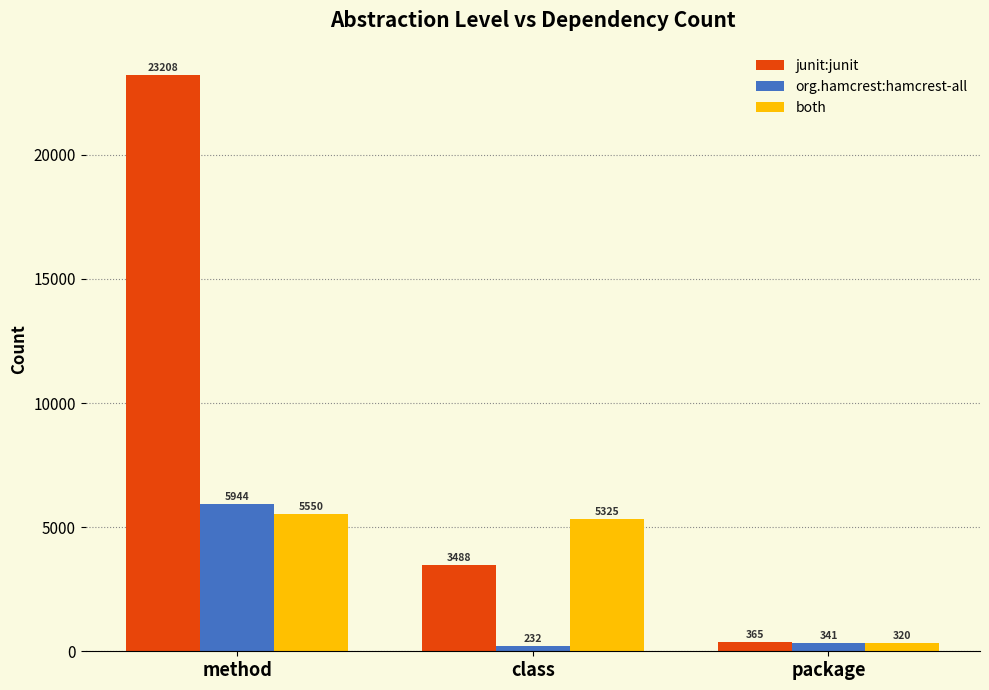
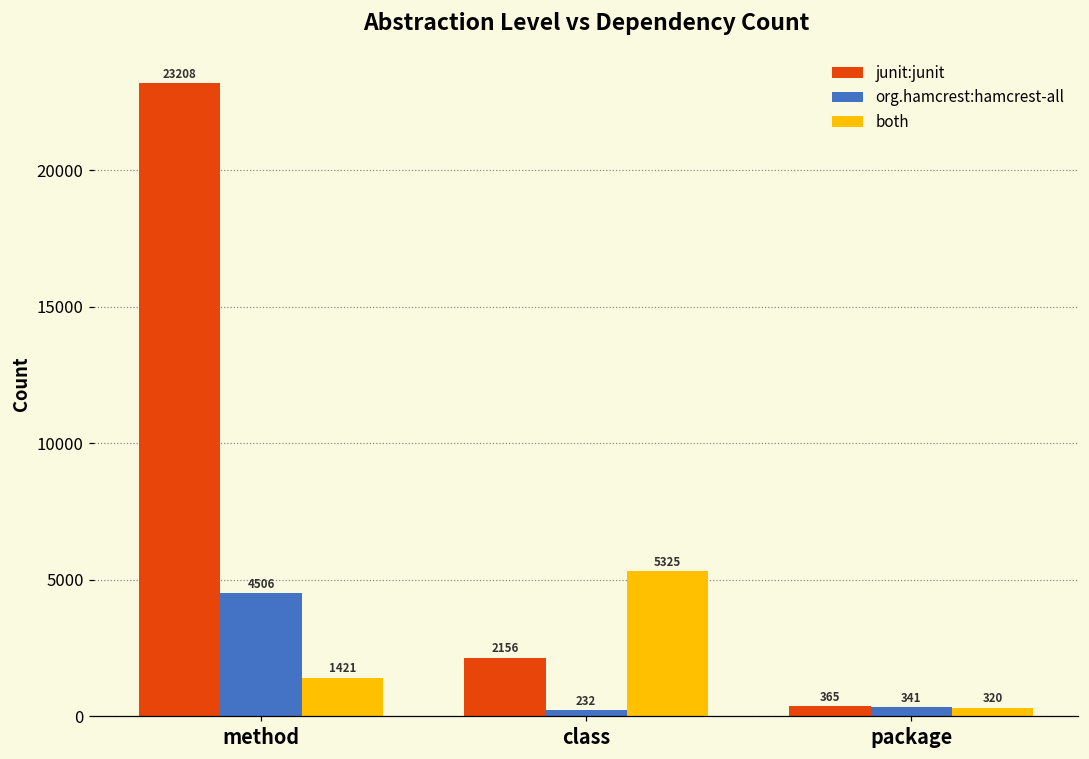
org.hamcrest:hamcrest-all, method: 5944 -> 4506
both, method: 5550 -> 1421
junit:junit, class: 3488 -> 2156
